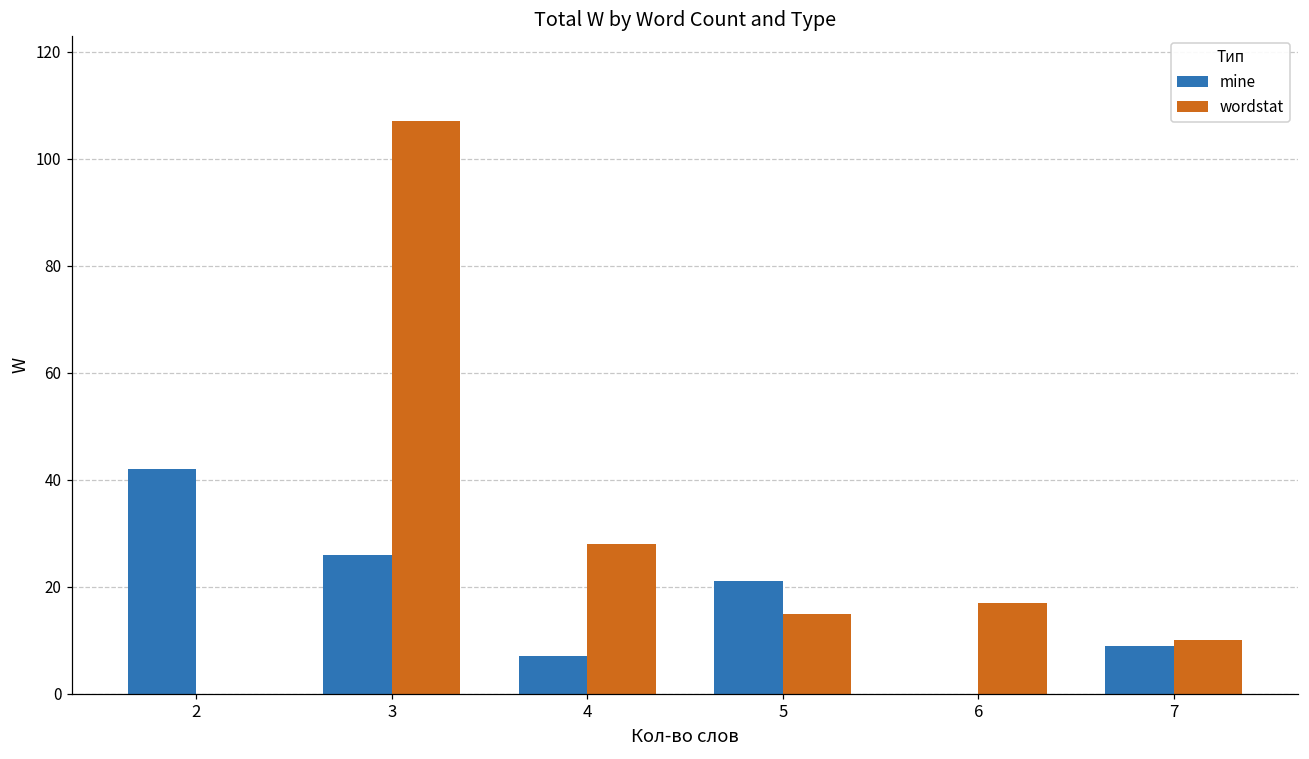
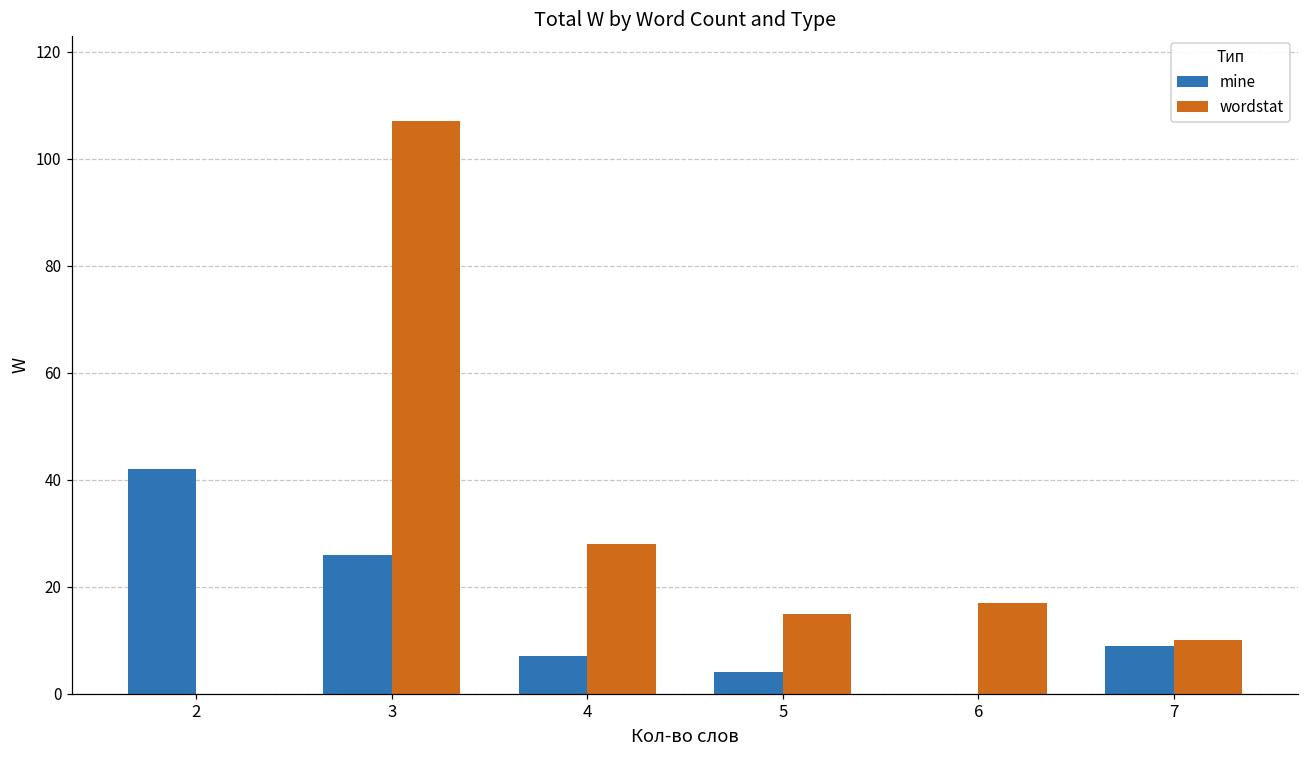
mine, 5: 21 -> 4
